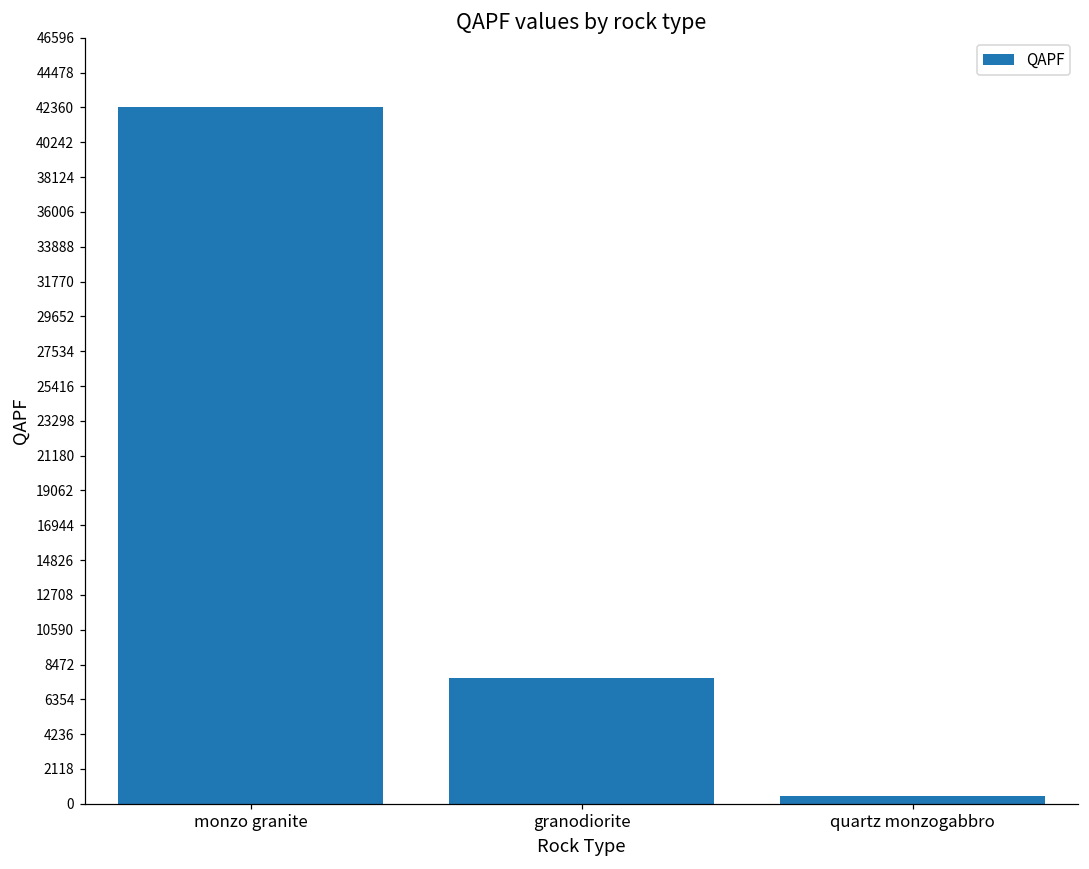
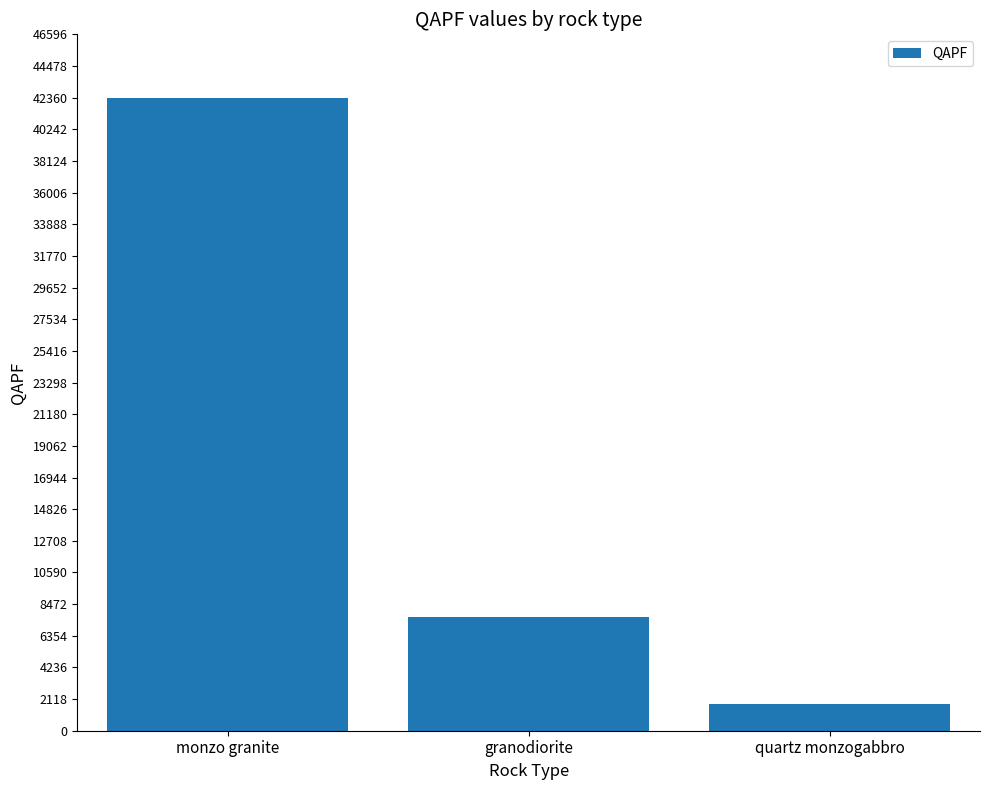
quartz monzogabbro: 500 -> 1800
